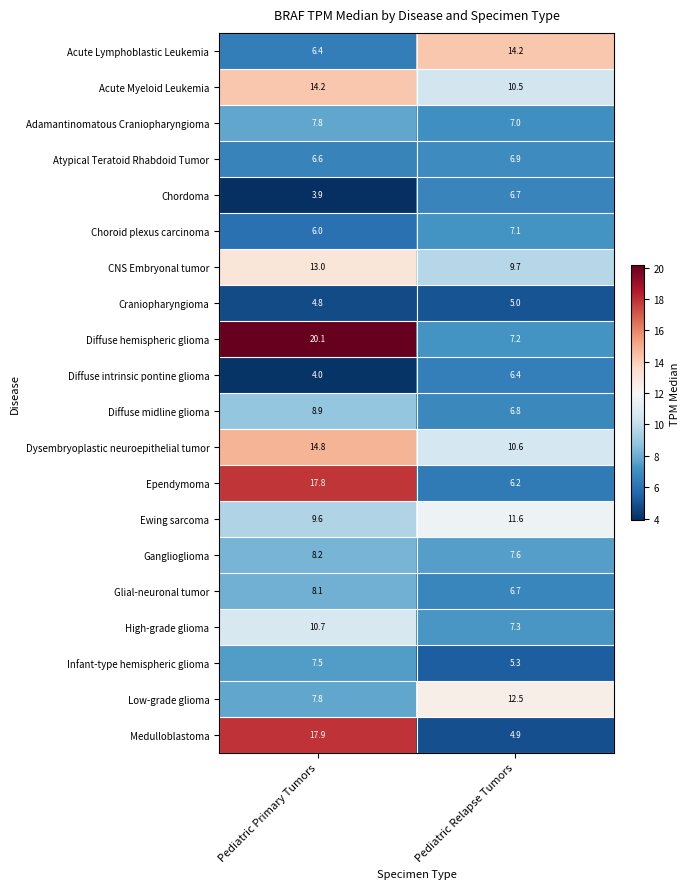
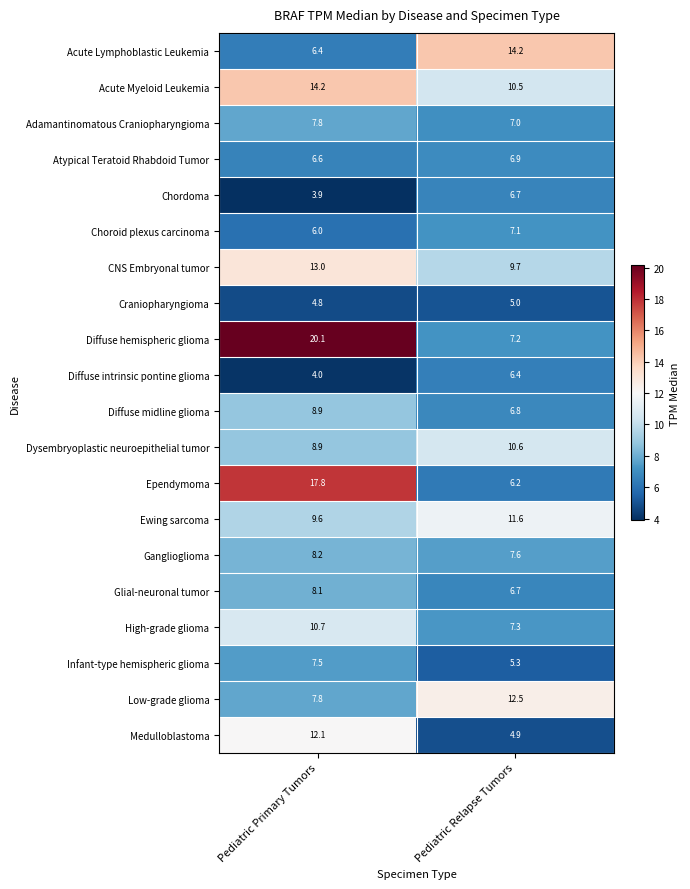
Dysembryoplastic neuroepithelial tumor, Pediatric Primary Tumors: 14.8 -> 8.9
Medulloblastoma, Pediatric Primary Tumors: 17.9 -> 12.1
